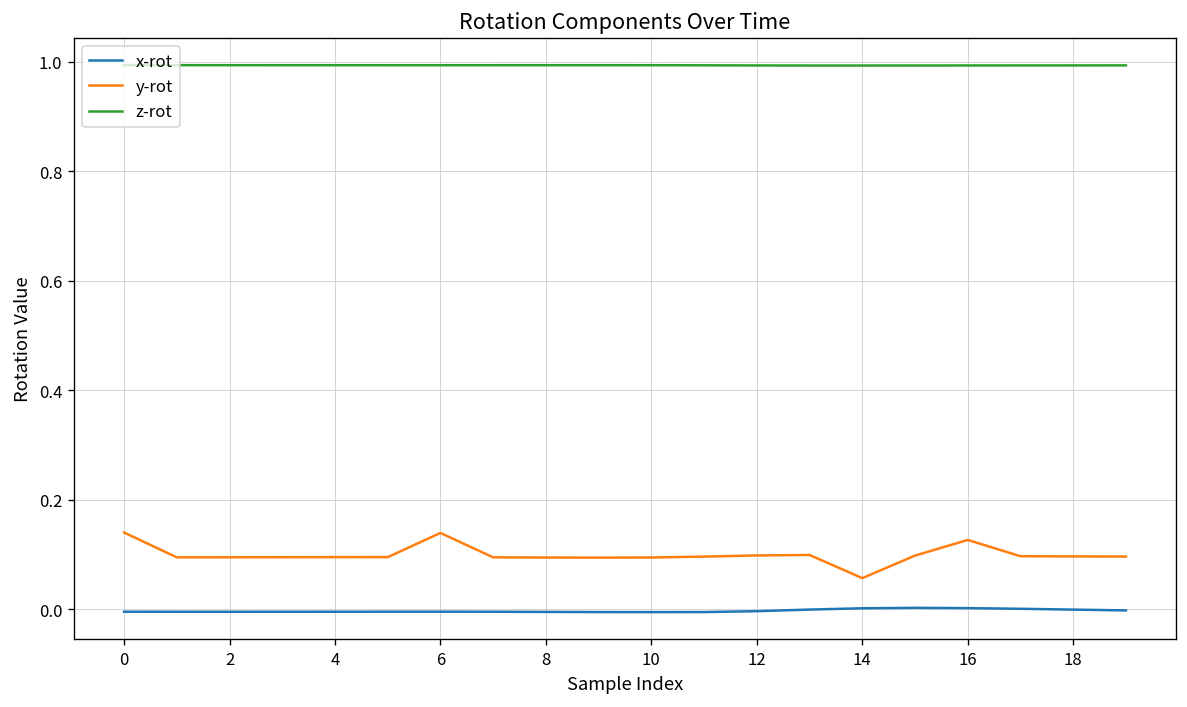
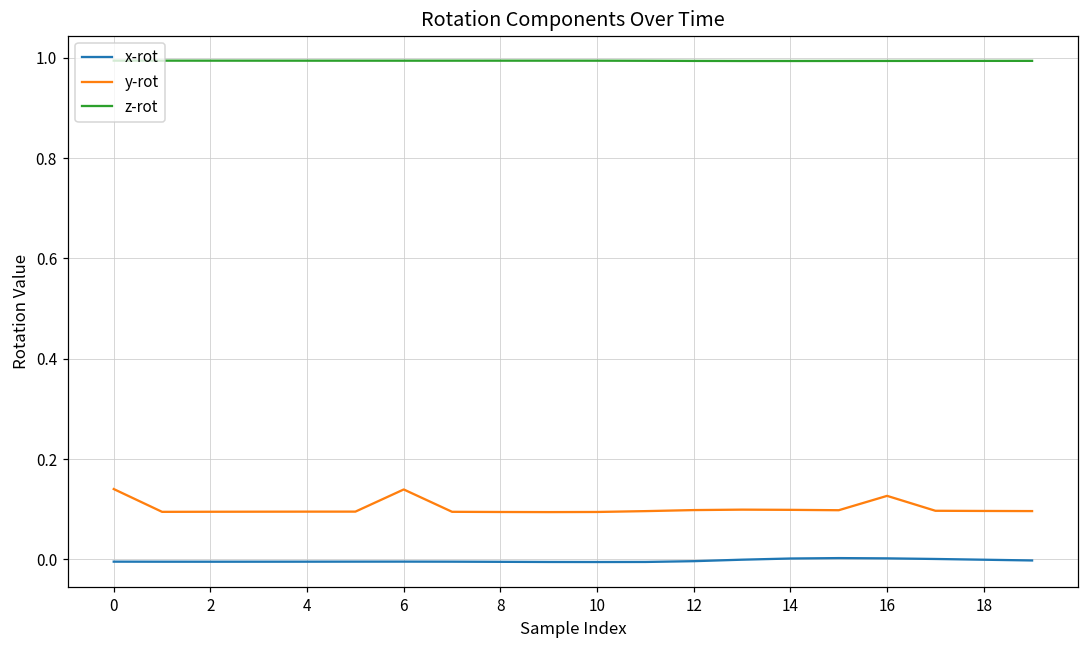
y-rot, 14: 0.06 -> 0.10
